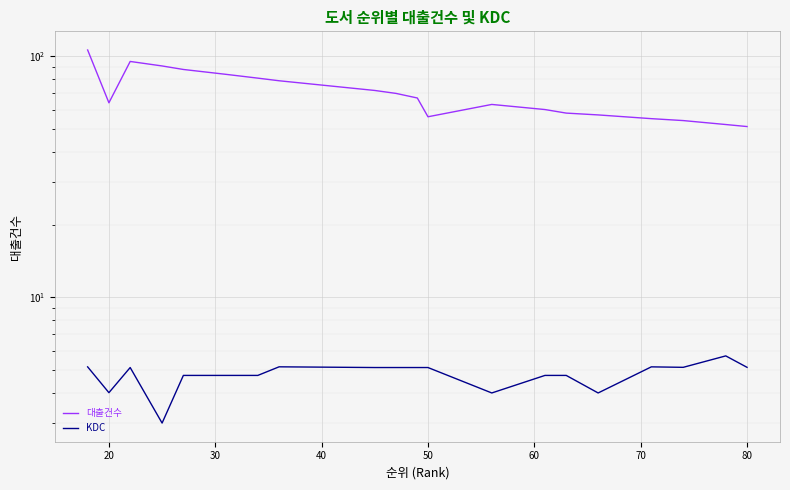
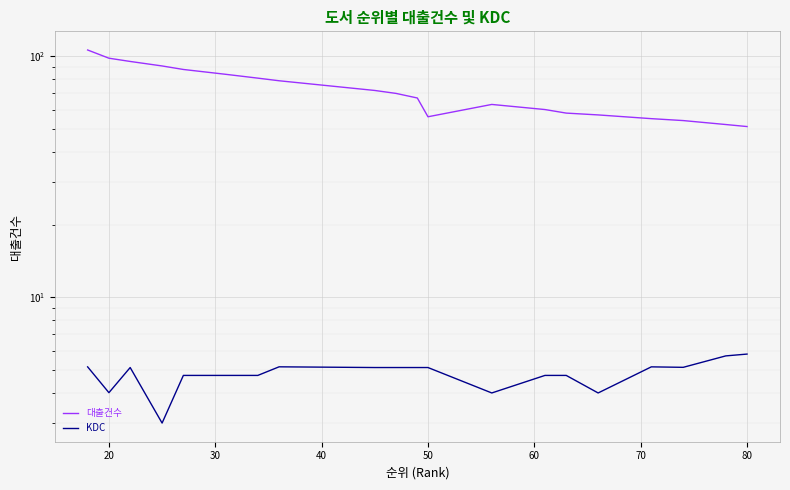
대출건수, 20: 64 -> 98
KDC, 80: 5.1 -> 5.8
